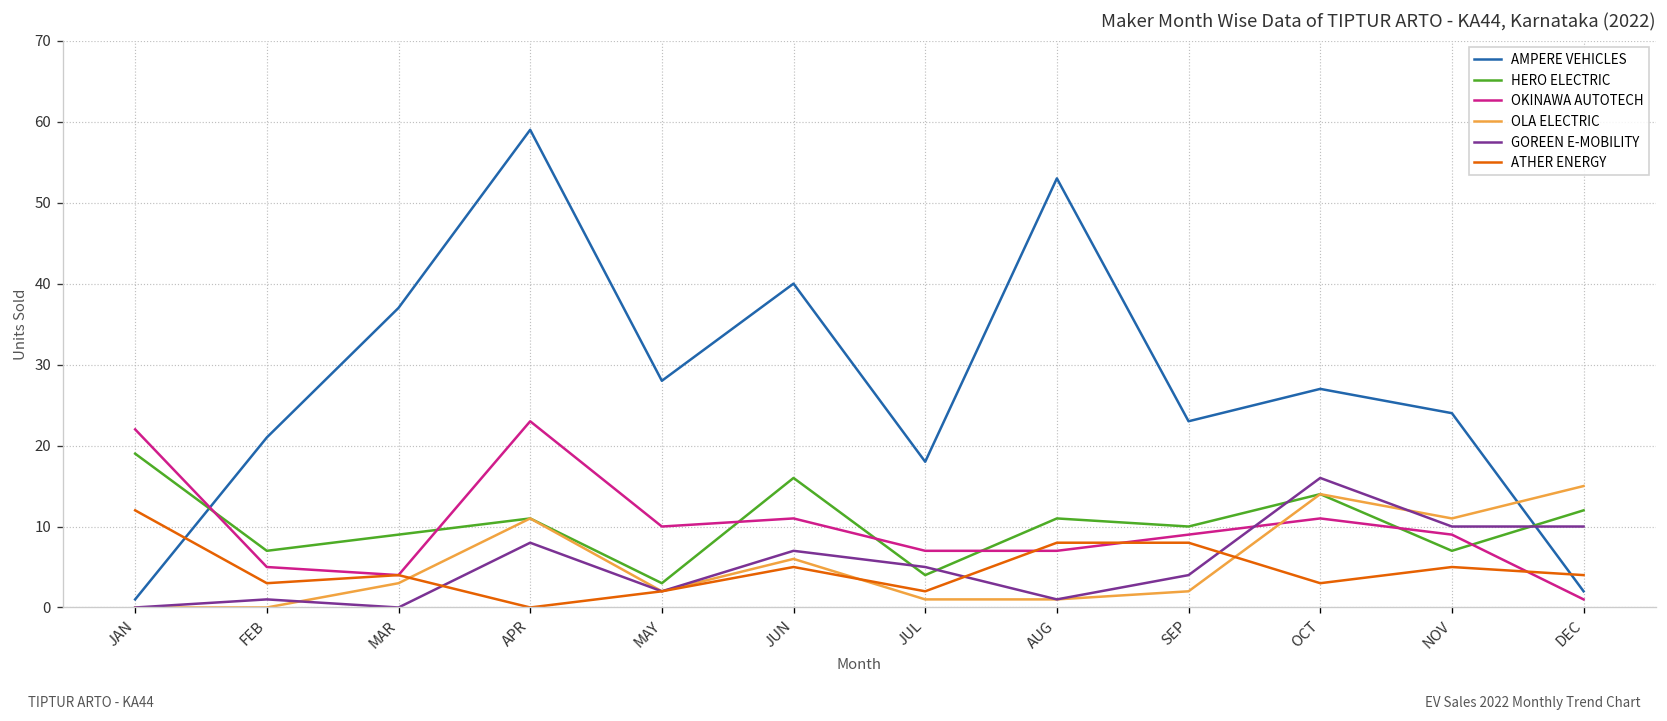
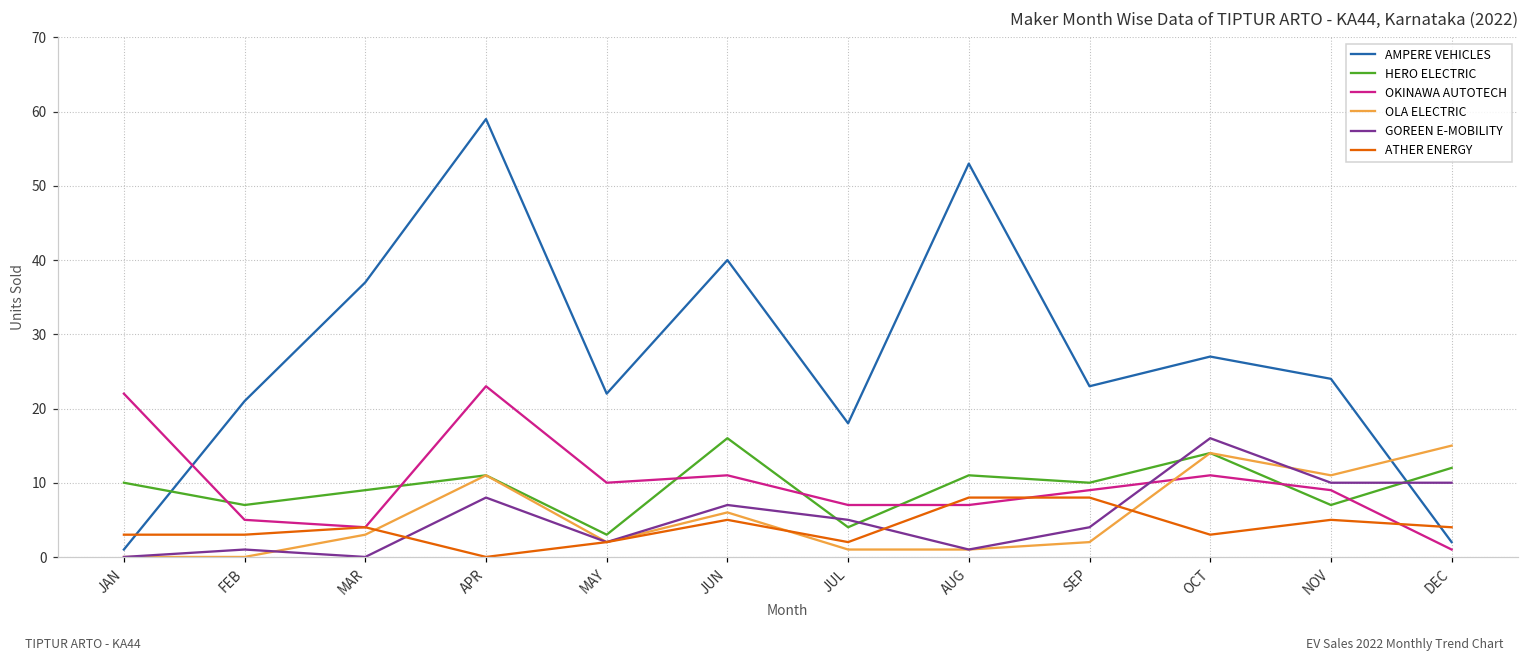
HERO ELECTRIC, JAN: 19 -> 10
ATHER ENERGY, JAN: 12 -> 3
AMPERE VEHICLES, MAY: 28 -> 22
